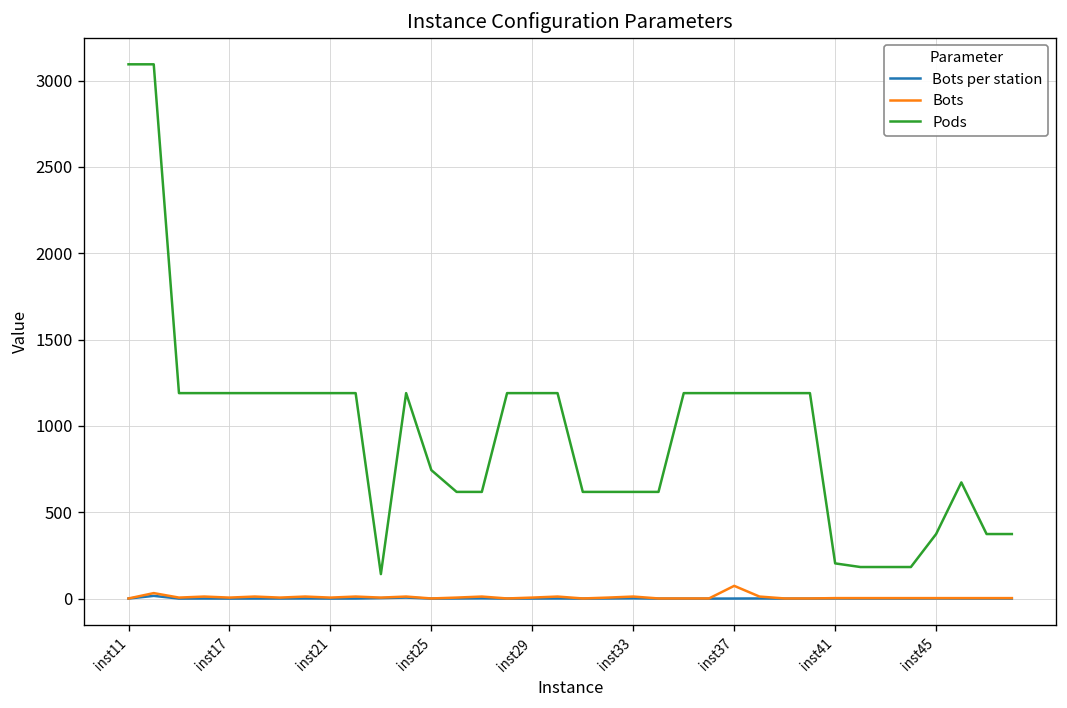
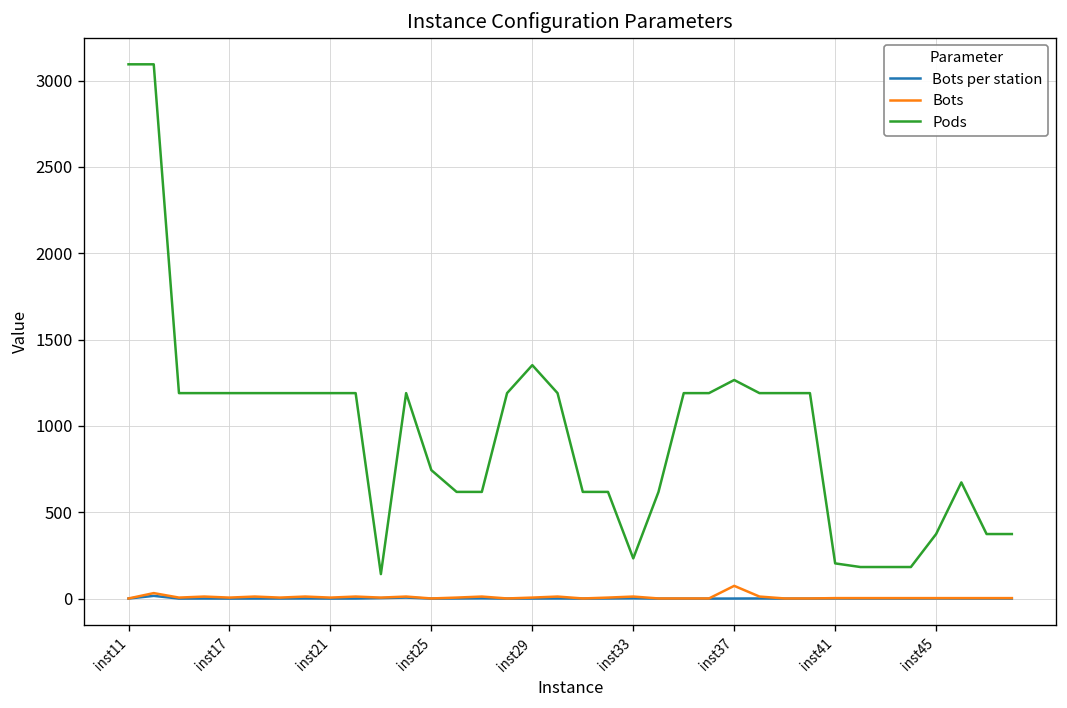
Pods, inst29: 1190 -> 1350
Pods, inst33: 620 -> 230
Pods, inst37: 1190 -> 1270
